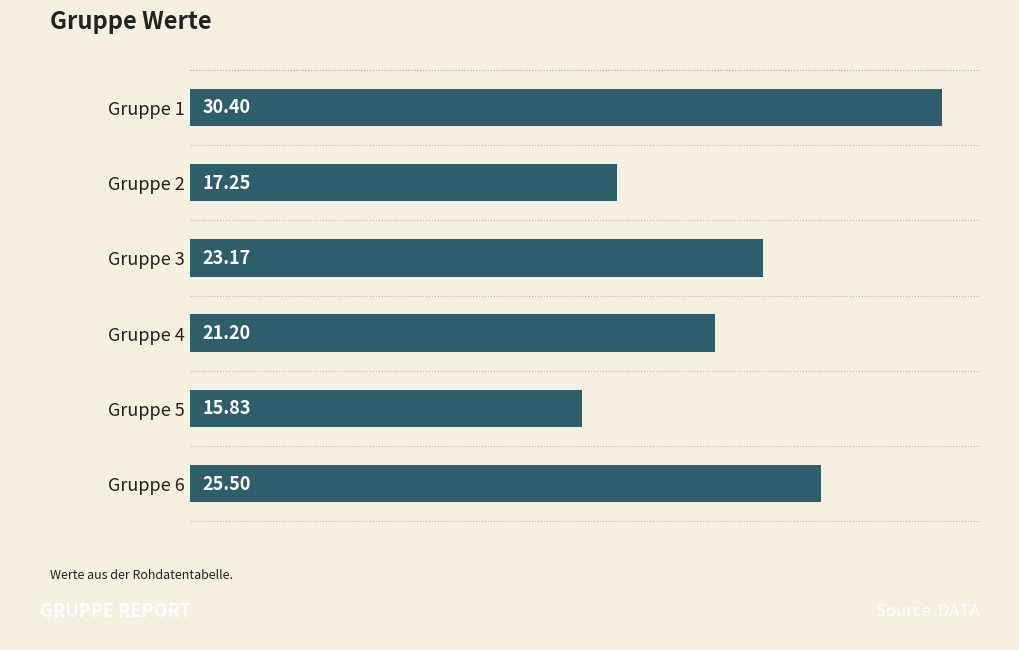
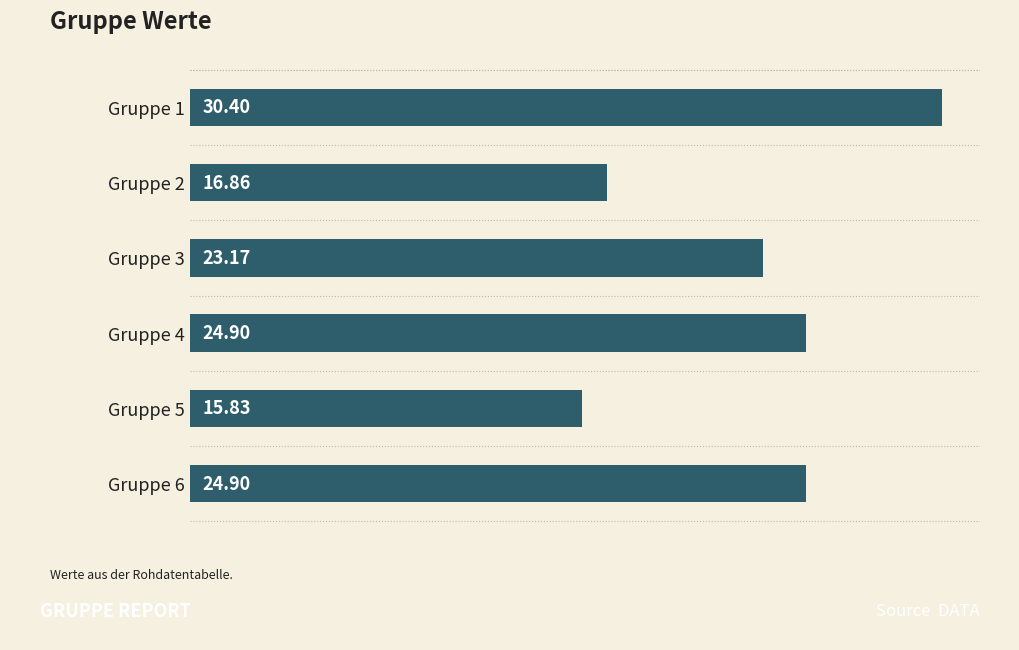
Gruppe 2: 17.25 -> 16.86
Gruppe 4: 21.20 -> 24.90
Gruppe 6: 25.50 -> 24.90
